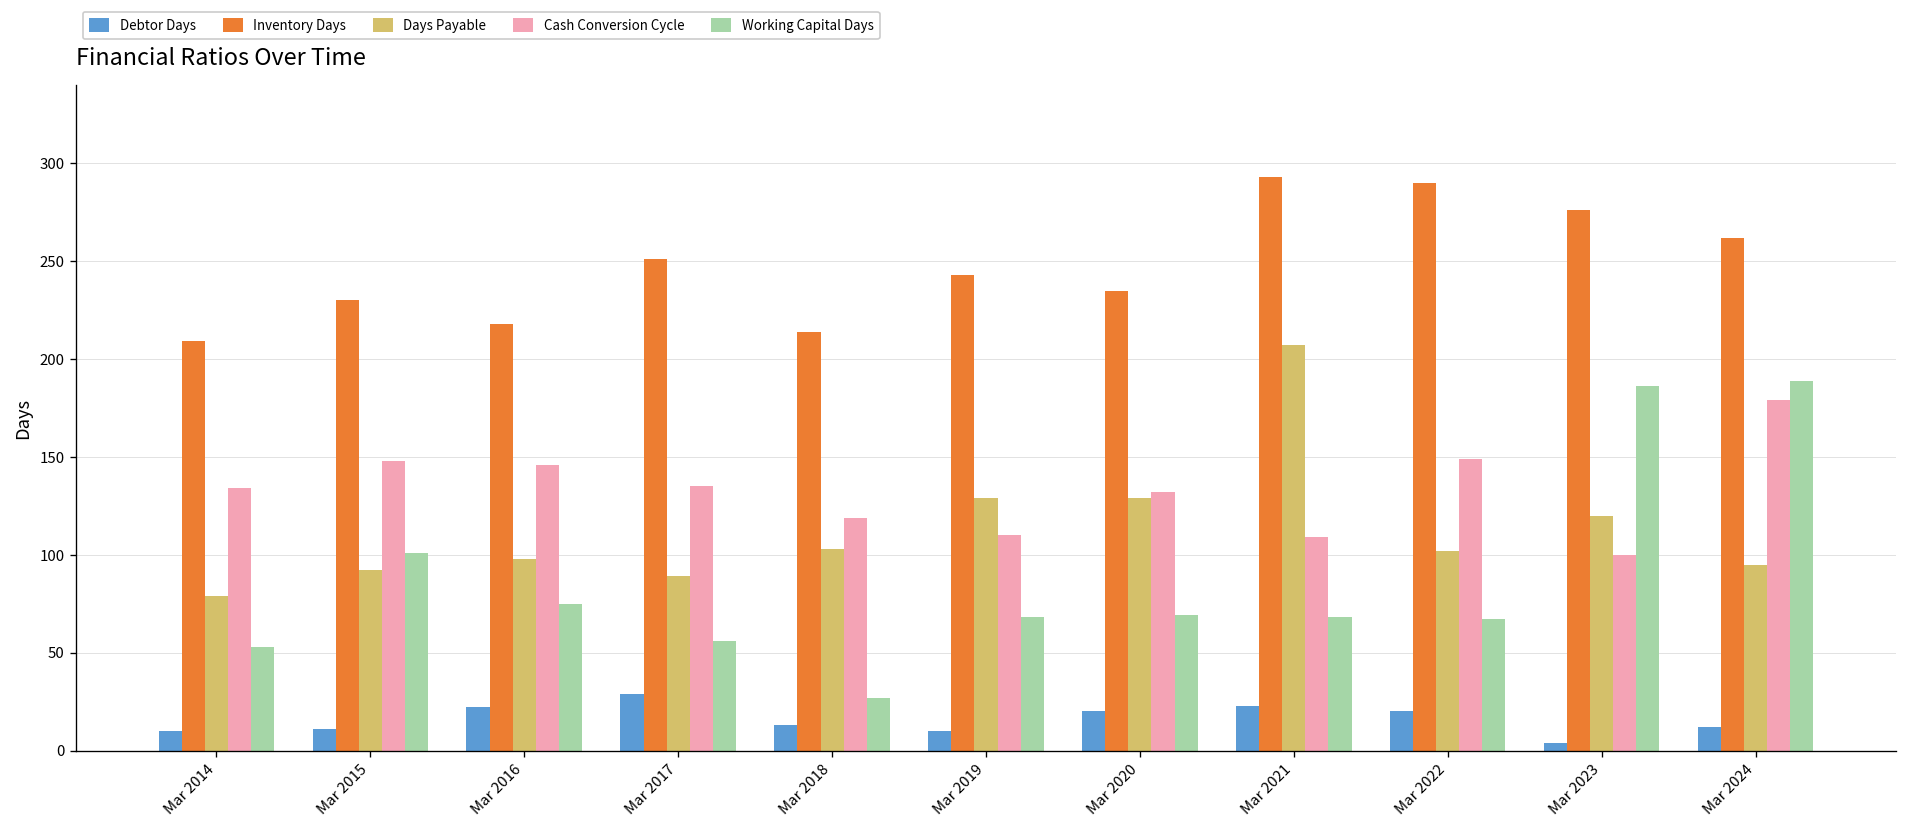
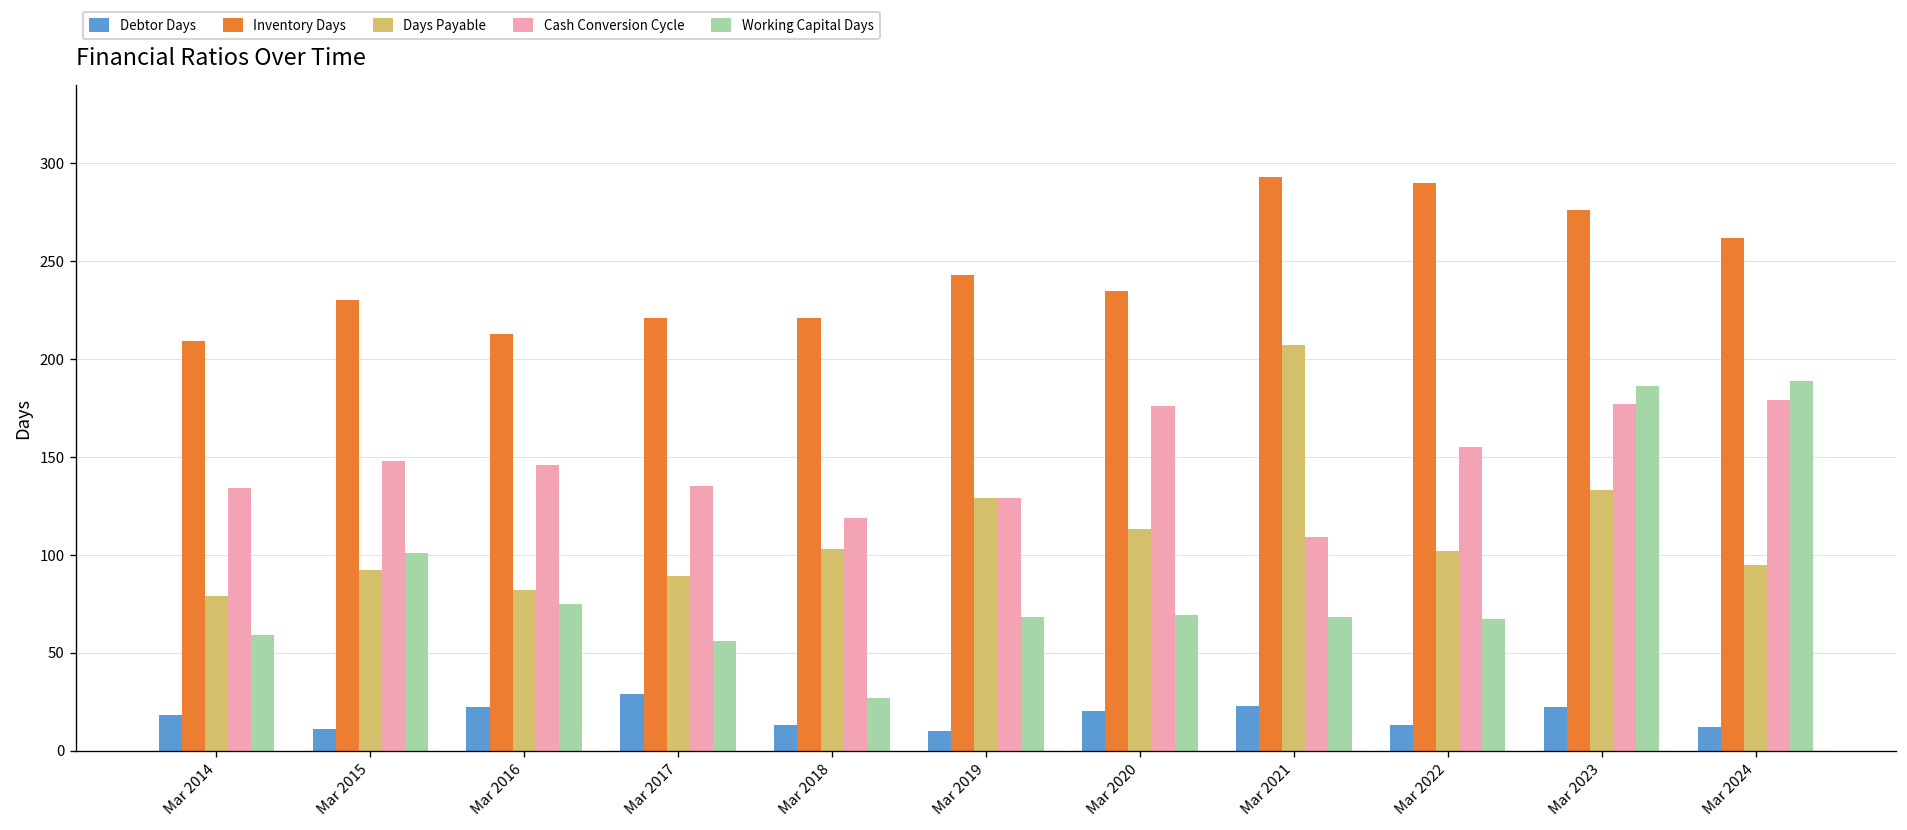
Debtor Days, Mar 2014: 10 -> 18
Working Capital Days, Mar 2014: 53 -> 59
Inventory Days, Mar 2016: 218 -> 213
Days Payable, Mar 2016: 98 -> 82
Inventory Days, Mar 2017: 251 -> 221
Inventory Days, Mar 2018: 214 -> 221
Cash Conversion Cycle, Mar 2019: 110 -> 129
Days Payable, Mar 2020: 129 -> 113
Cash Conversion Cycle, Mar 2020: 132 -> 176
Debtor Days, Mar 2022: 20 -> 13
Cash Conversion Cycle, Mar 2022: 149 -> 155
Debtor Days, Mar 2023: 4 -> 22
Days Payable, Mar 2023: 120 -> 133
Cash Conversion Cycle, Mar 2023: 100 -> 177
